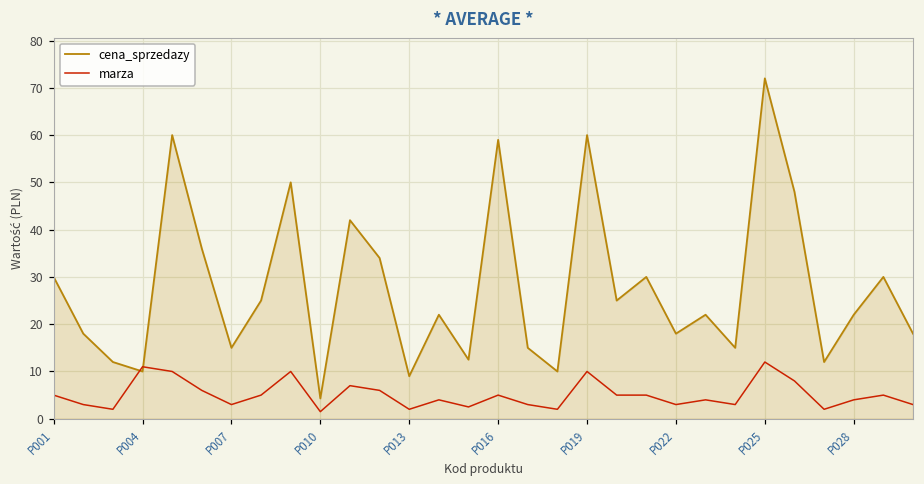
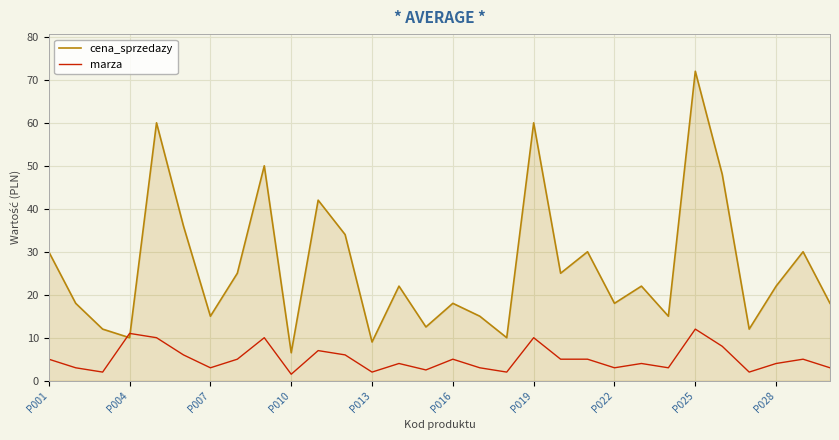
cena_sprzedazy, P010: 4 -> 7
cena_sprzedazy, P016: 59 -> 18
